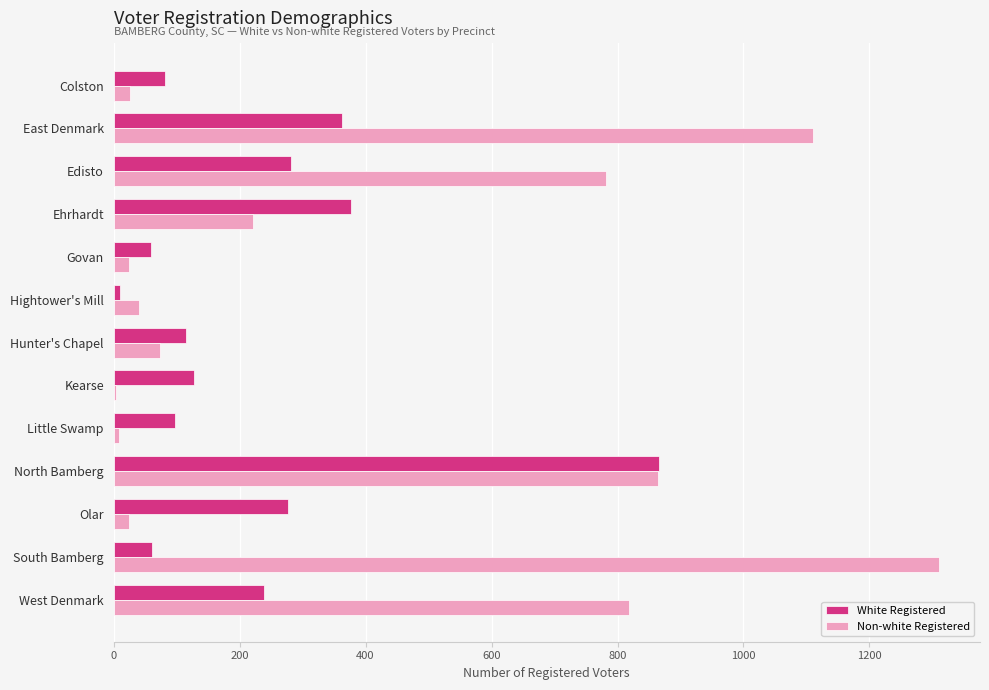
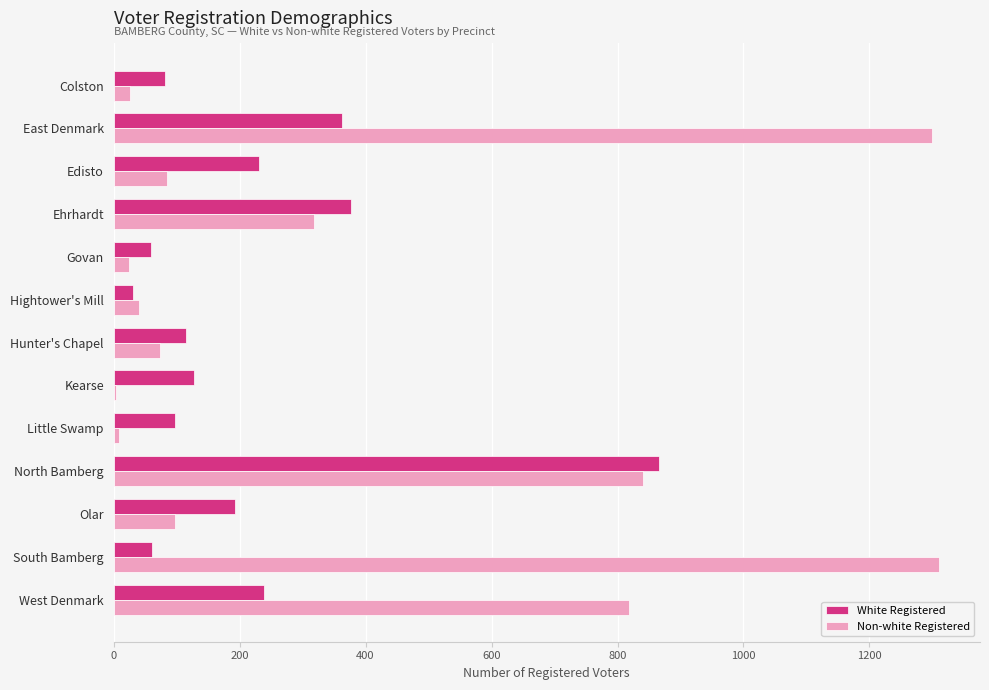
Non-white Registered, East Denmark: 1110 -> 1300
White Registered, Edisto: 280 -> 230
Non-white Registered, Edisto: 780 -> 80
Non-white Registered, Ehrhardt: 220 -> 320
White Registered, Hightower's Mill: 10 -> 30
Non-white Registered, North Bamberg: 870 -> 840
White Registered, Olar: 280 -> 190
Non-white Registered, Olar: 30 -> 100
